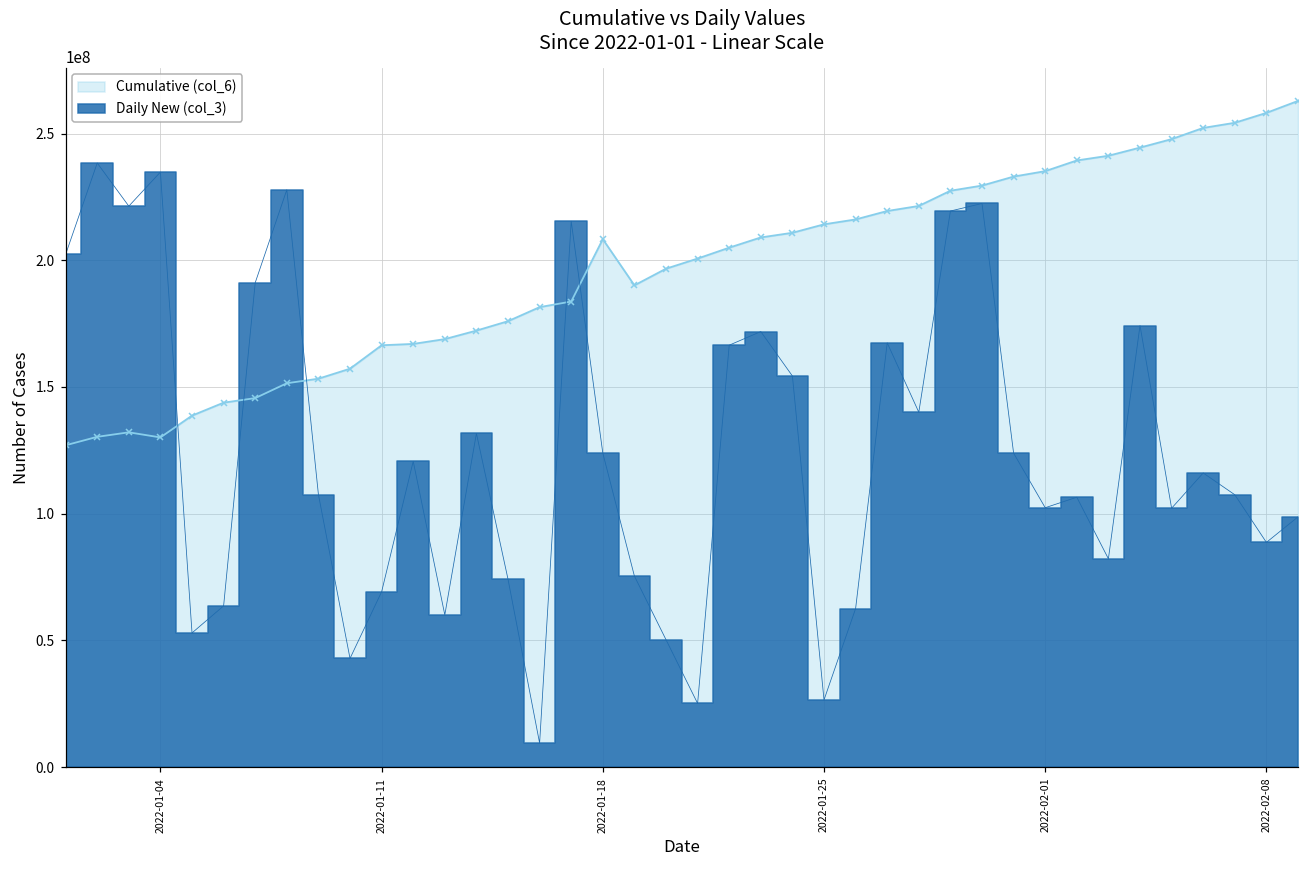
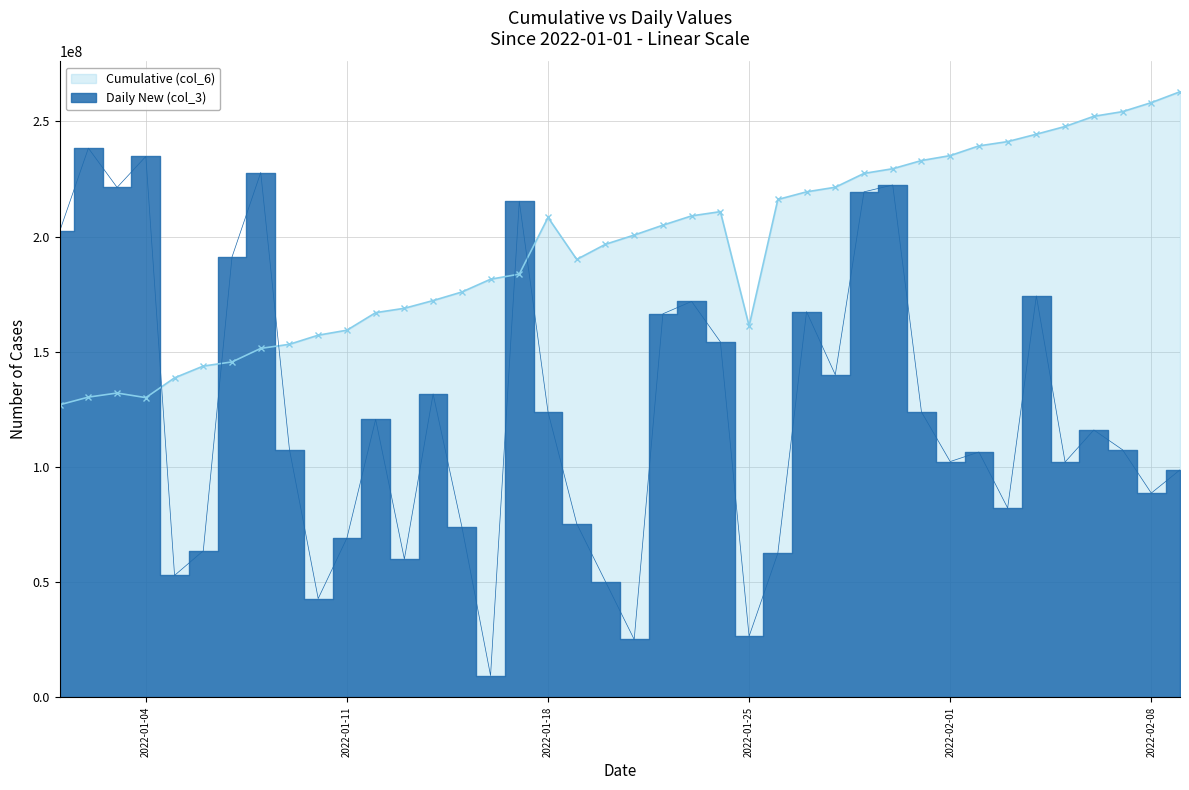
Cumulative (col_6), 2022-01-11: 166000000 -> 159000000
Cumulative (col_6), 2022-01-25: 214000000 -> 161000000
